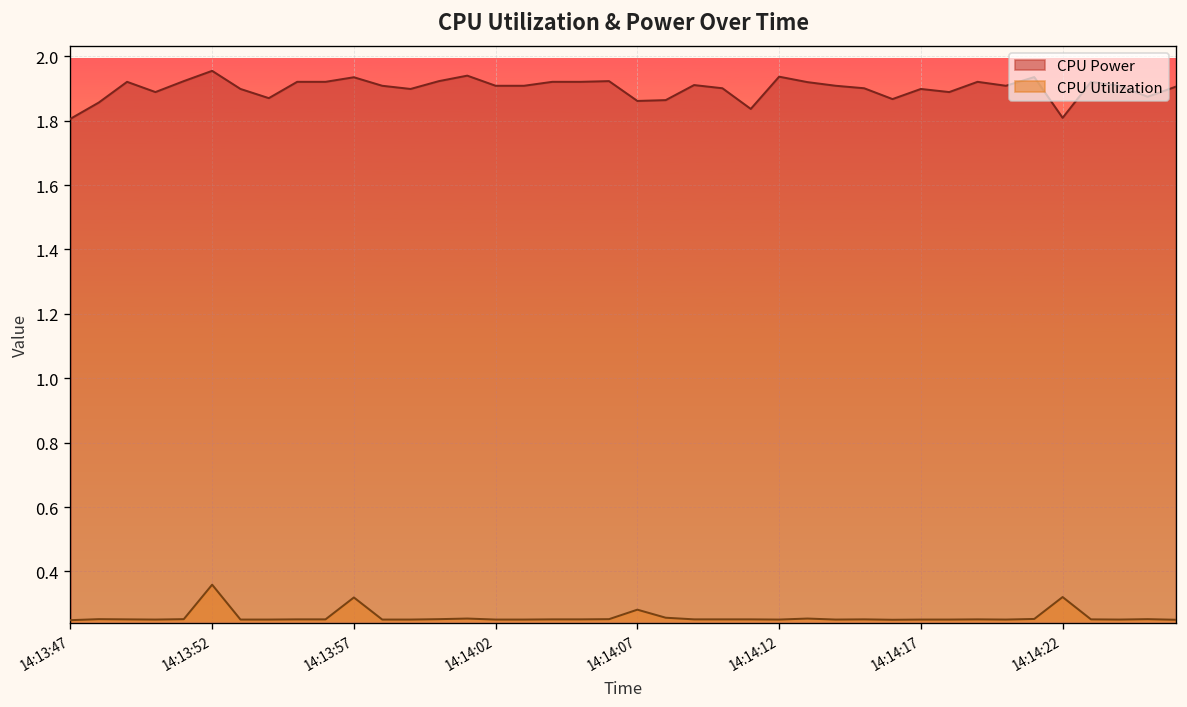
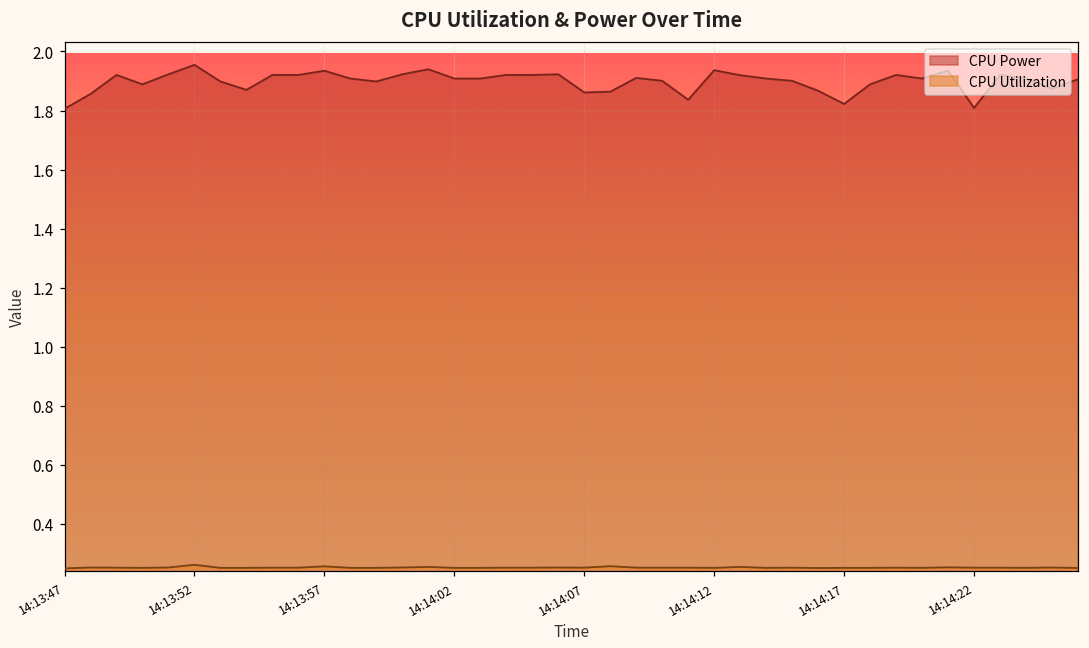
CPU Utilization, 14:13:52: 0.36 -> 0.26
CPU Utilization, 14:13:57: 0.32 -> 0.26
CPU Utilization, 14:14:07: 0.28 -> 0.25
CPU Power, 14:14:17: 1.90 -> 1.82
CPU Utilization, 14:14:22: 0.32 -> 0.25
